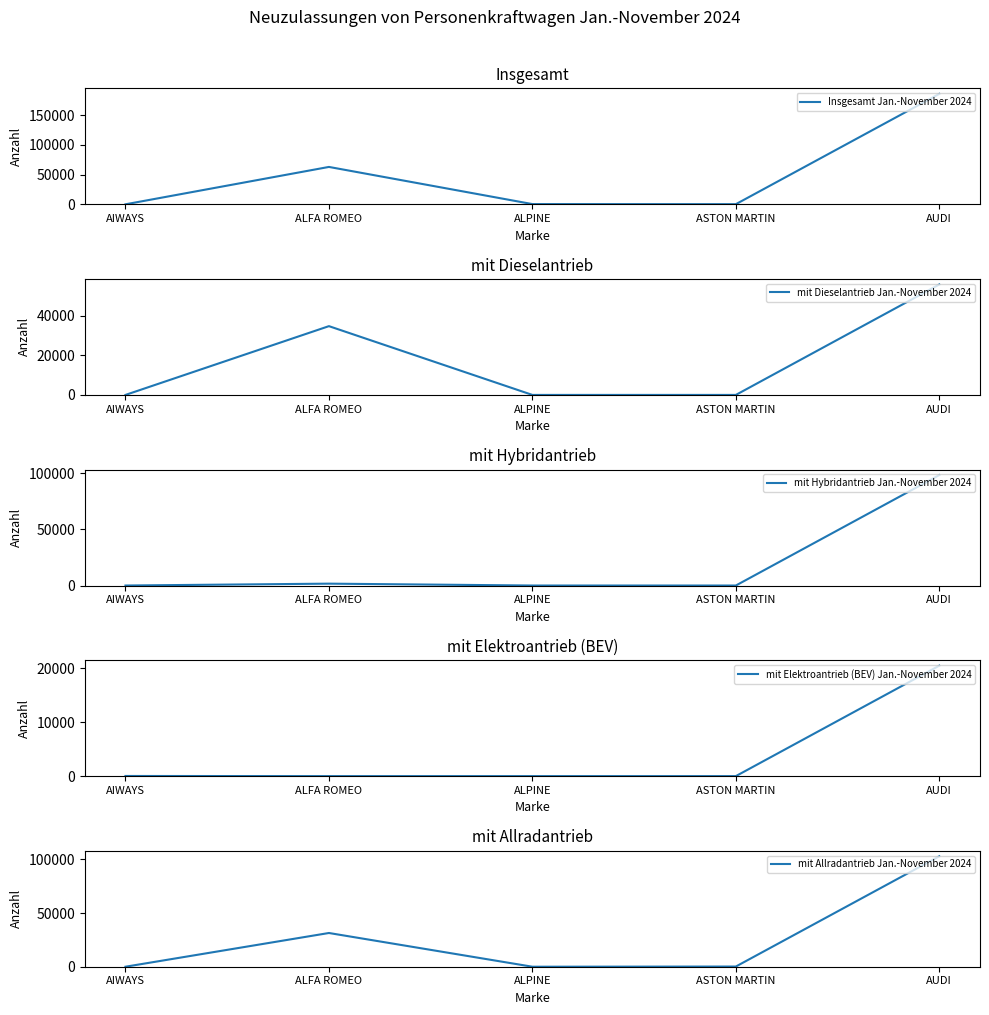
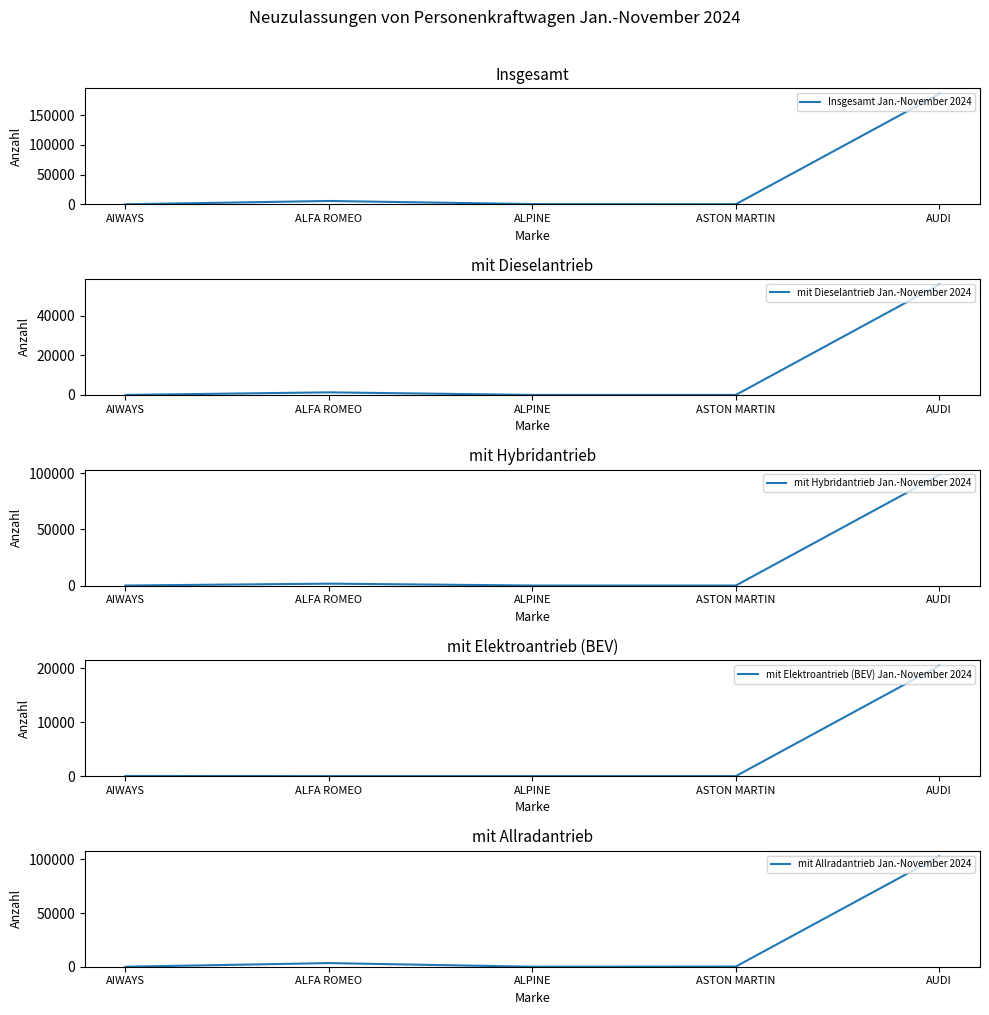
Insgesamt, ALFA ROMEO: 60000 -> 10000
mit Dieselantrieb, ALFA ROMEO: 35000 -> 1000
mit Allradantrieb, ALFA ROMEO: 31000 -> 3000
